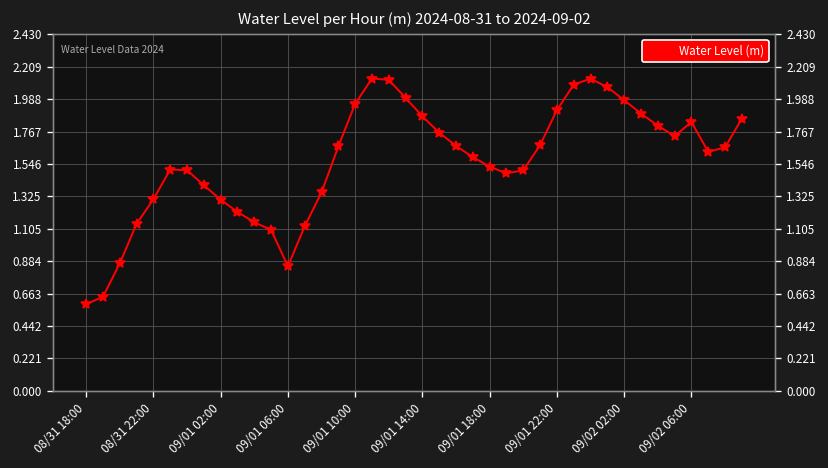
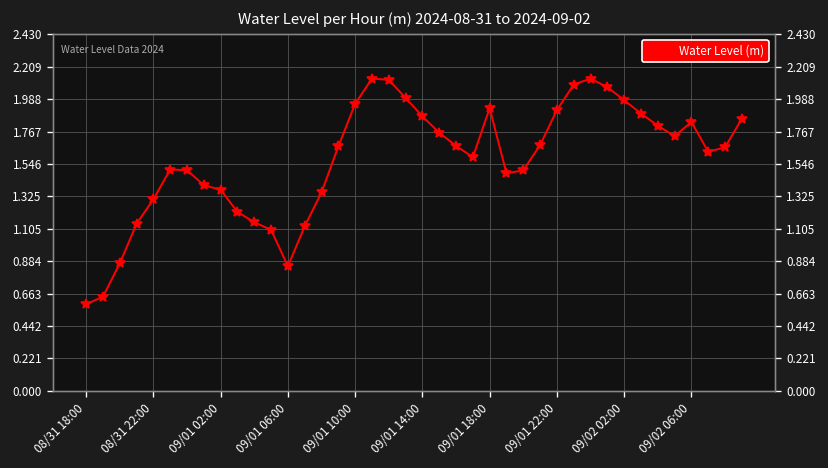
09/01 02:00: 1.30 -> 1.37
09/01 18:00: 1.53 -> 1.93
